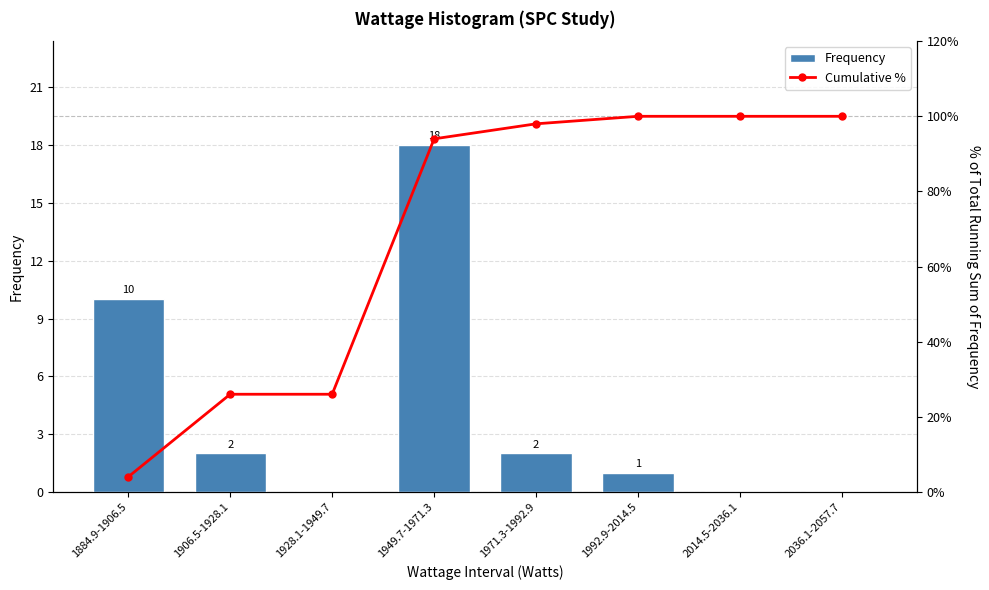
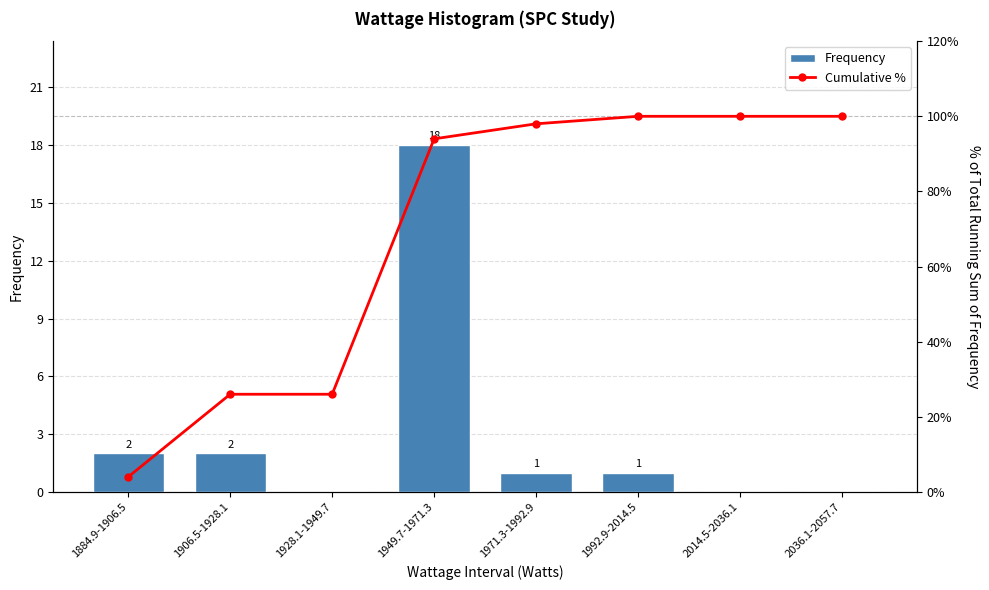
Frequency, 1884.9-1906.5: 10 -> 2
Frequency, 1971.3-1992.9: 2 -> 1
